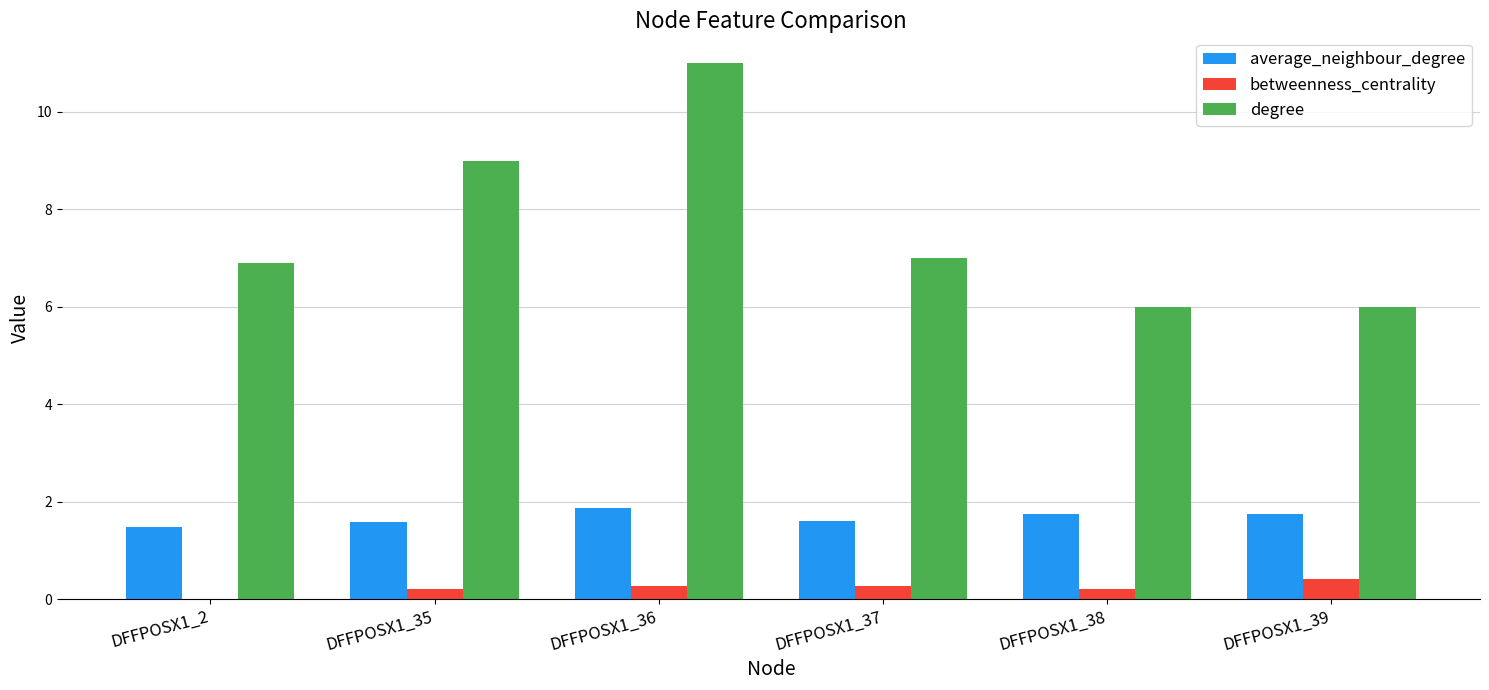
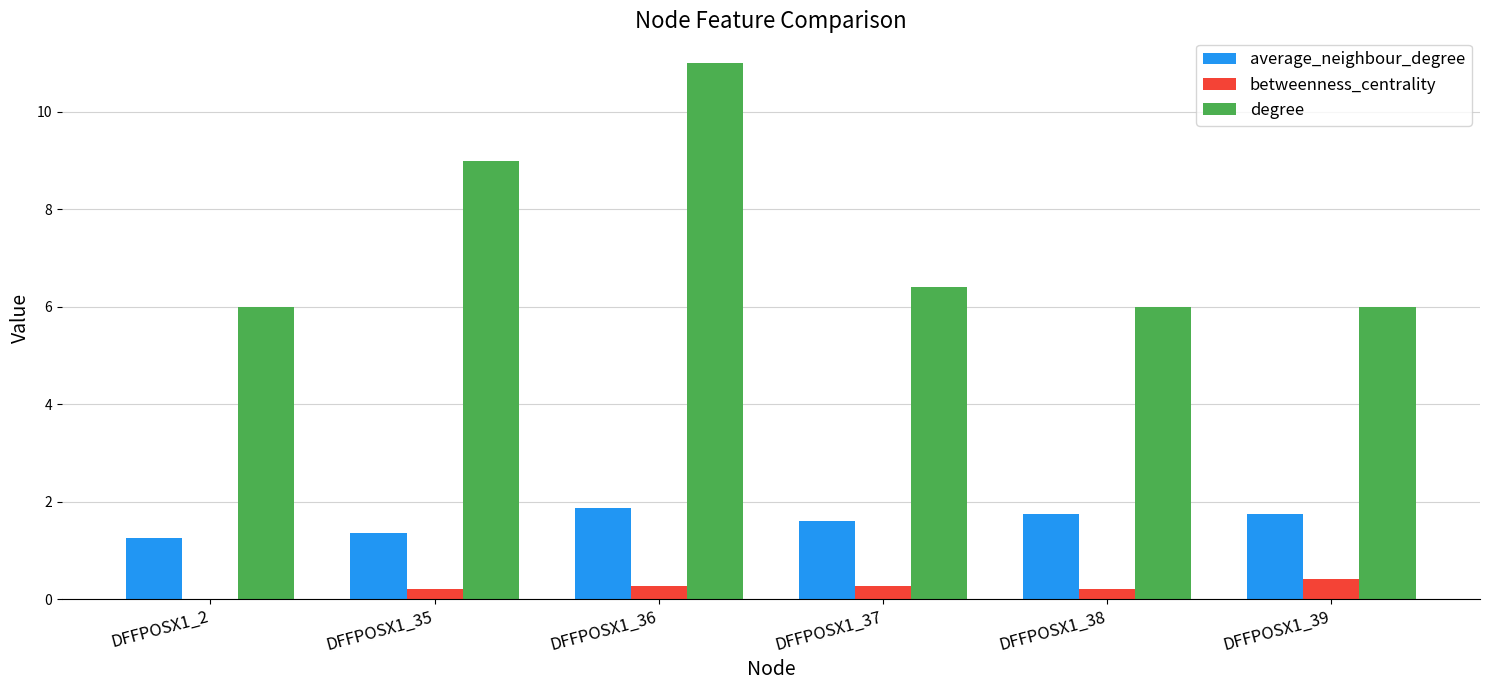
average_neighbour_degree, DFFPOSX1_2: 1.5 -> 1.3
degree, DFFPOSX1_2: 6.9 -> 6.0
average_neighbour_degree, DFFPOSX1_35: 1.6 -> 1.3
degree, DFFPOSX1_37: 7.0 -> 6.4
